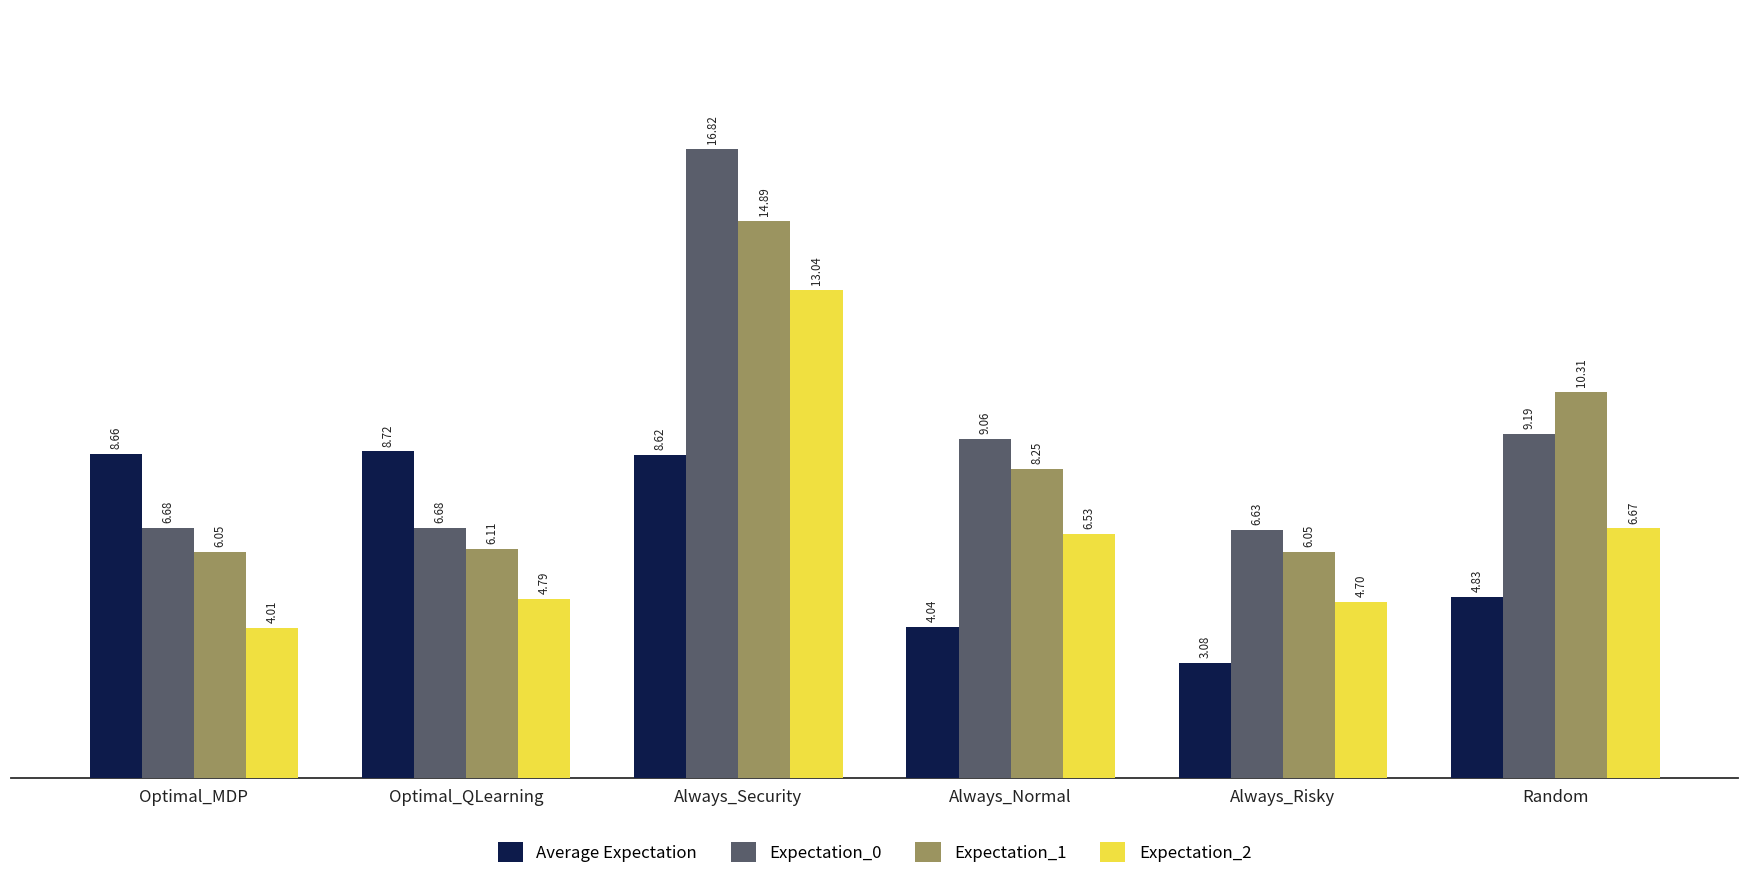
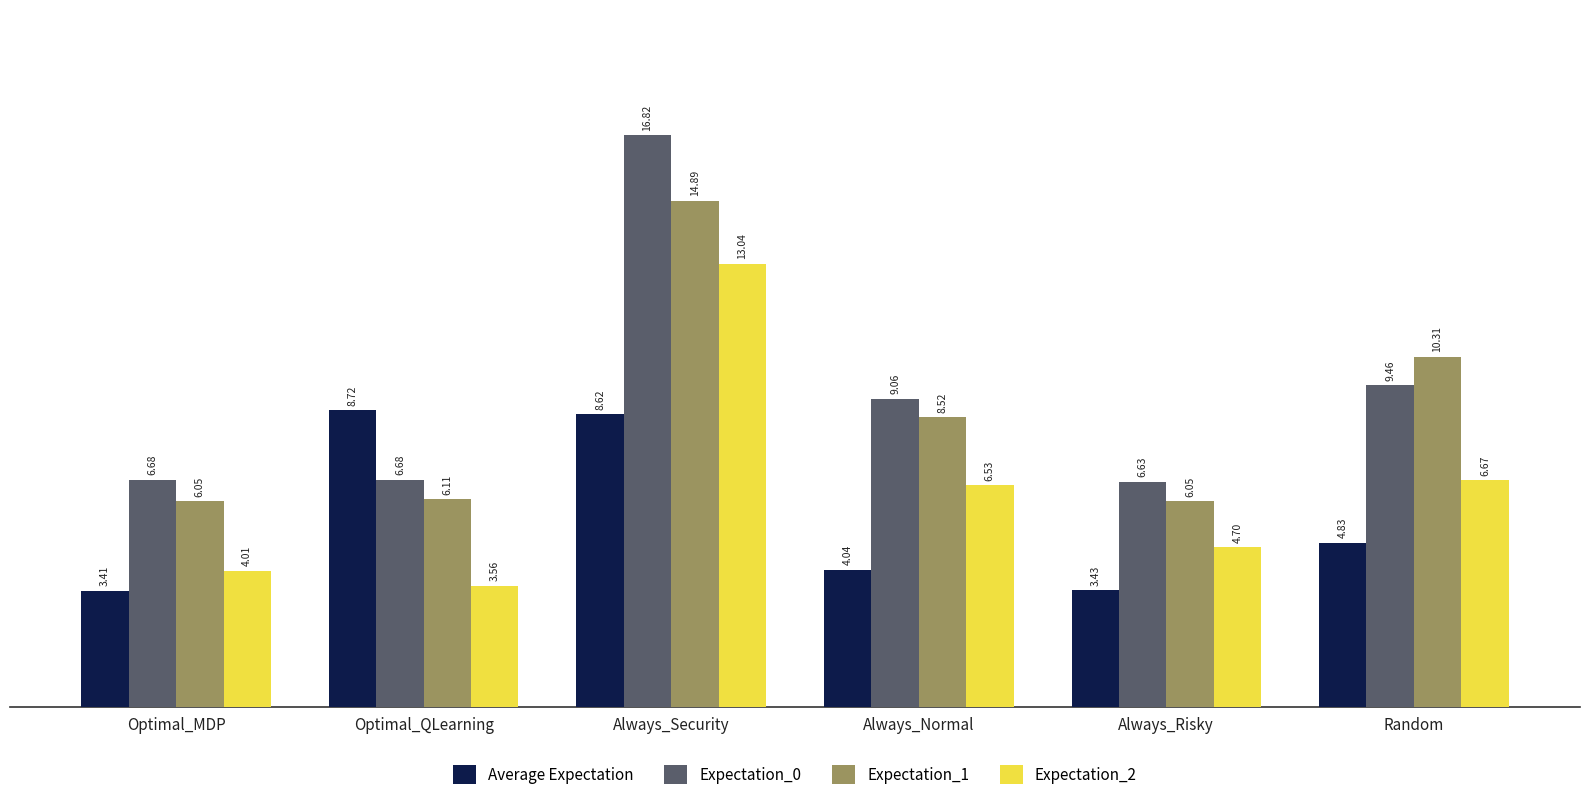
Average Expectation, Optimal_MDP: 8.66 -> 3.41
Expectation_2, Optimal_QLearning: 4.79 -> 3.56
Expectation_1, Always_Normal: 8.25 -> 8.52
Average Expectation, Always_Risky: 3.08 -> 3.43
Expectation_0, Random: 9.19 -> 9.46
